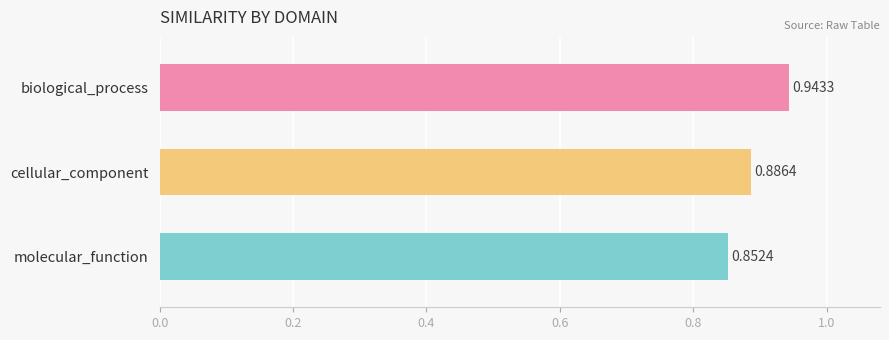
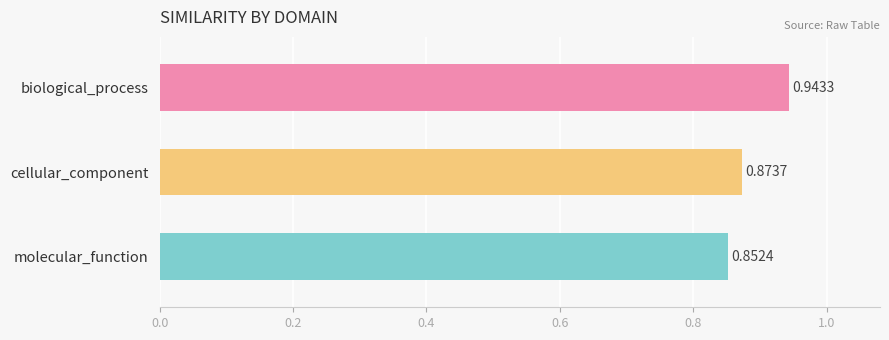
cellular_component: 0.8864 -> 0.8737
